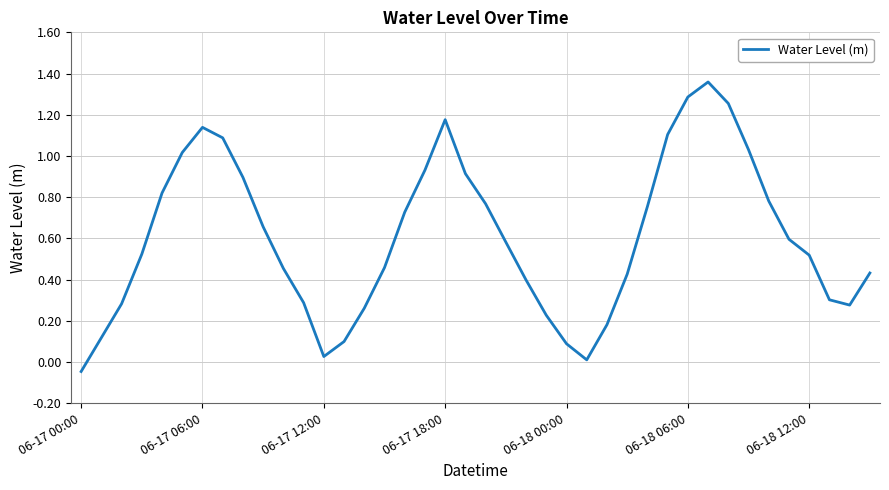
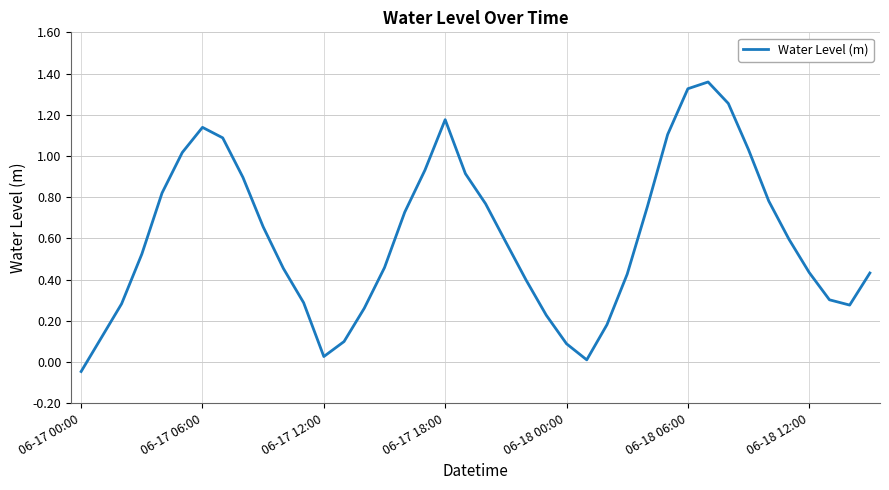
06-18 06:00: 1.29 -> 1.33
06-18 12:00: 0.52 -> 0.43
